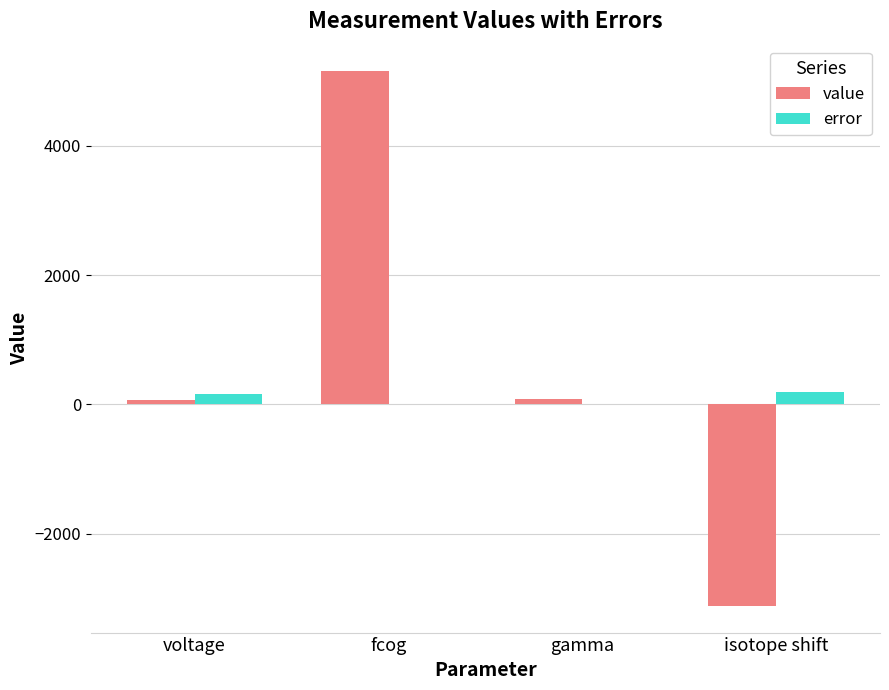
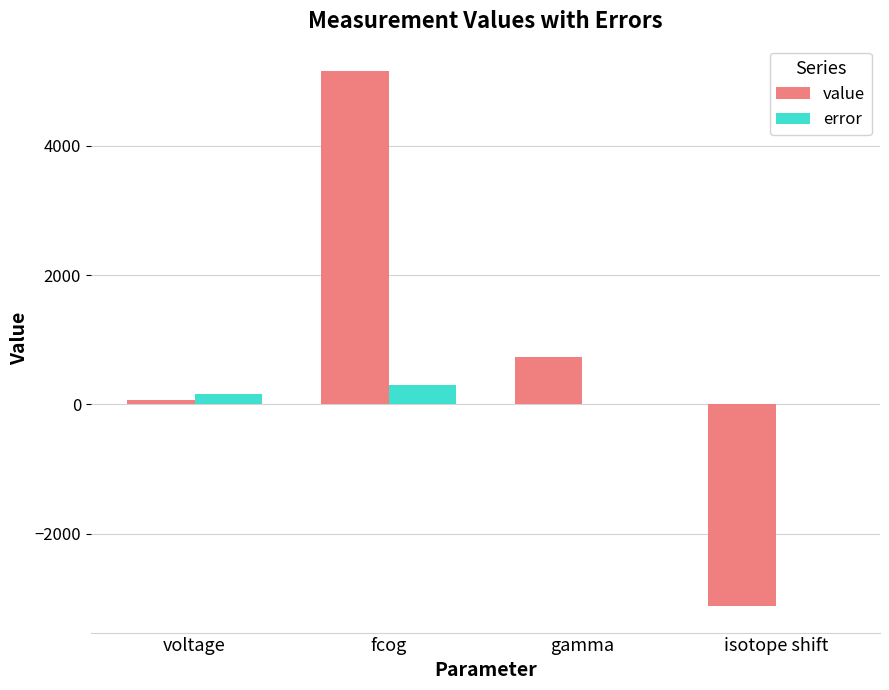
error, fcog: 0 -> 300
value, gamma: 100 -> 700
error, isotope shift: 200 -> 0
